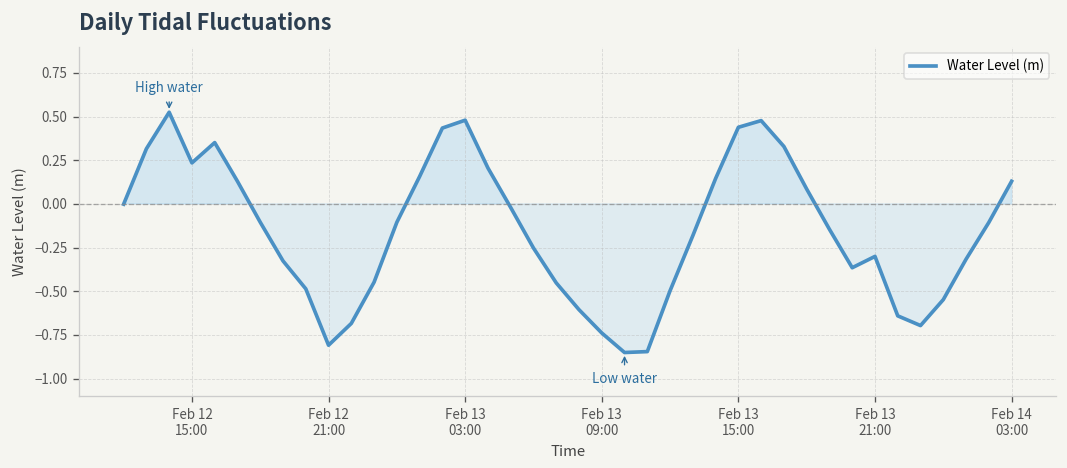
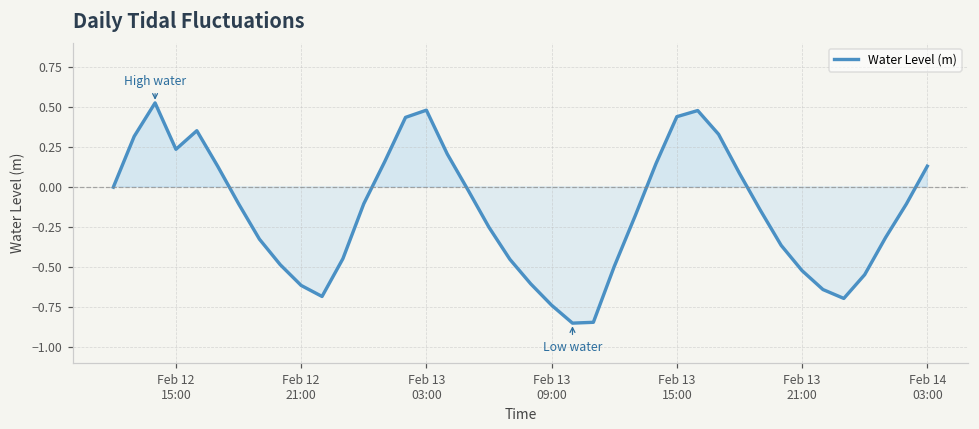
Feb 12 21:00: -0.81 -> -0.62
Feb 13 21:00: -0.30 -> -0.52
